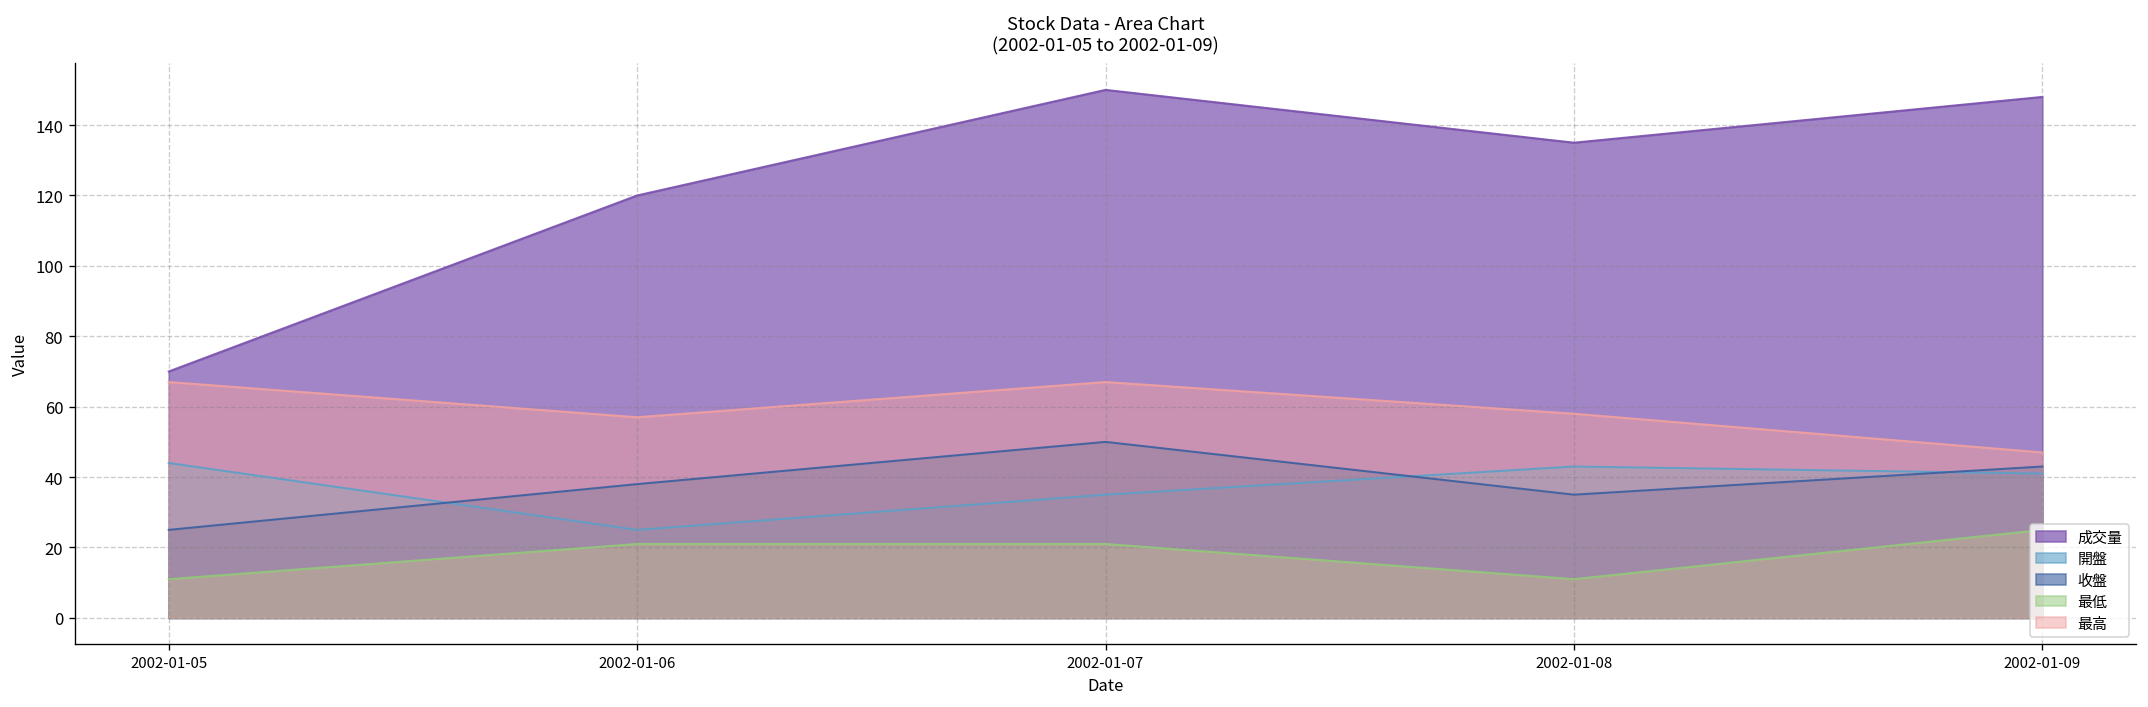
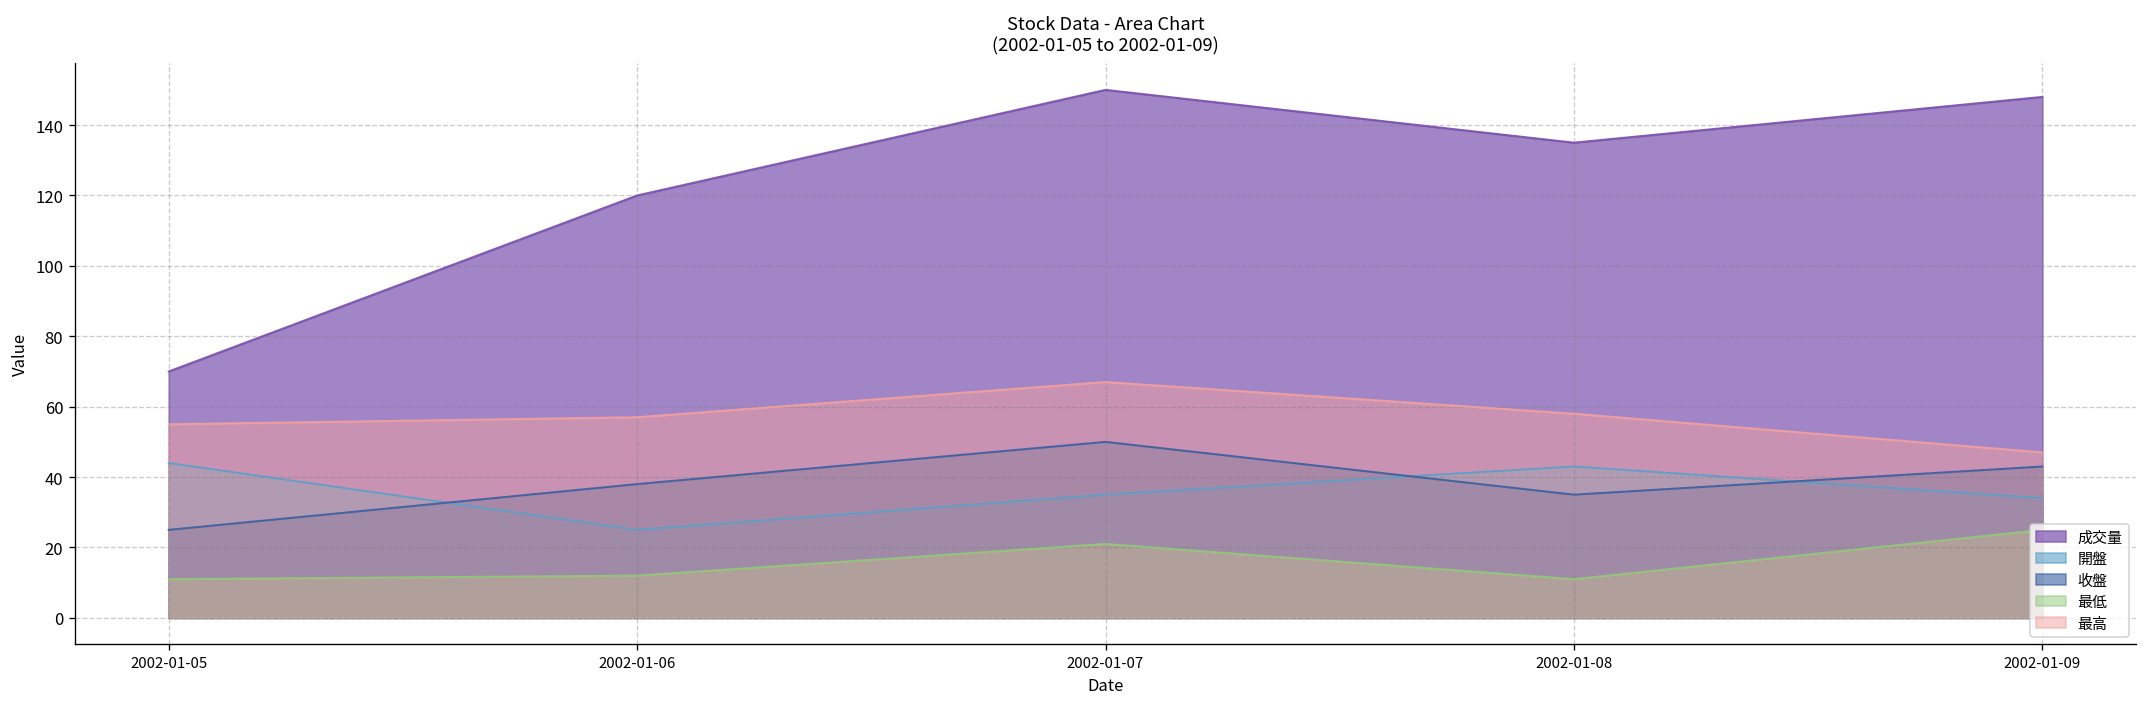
最高, 2002-01-05: 67 -> 55
最低, 2002-01-06: 21 -> 12
開盤, 2002-01-09: 41 -> 34
